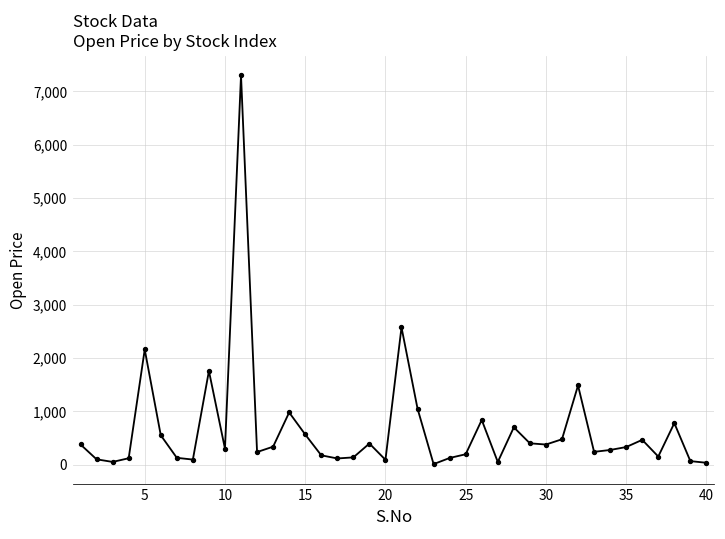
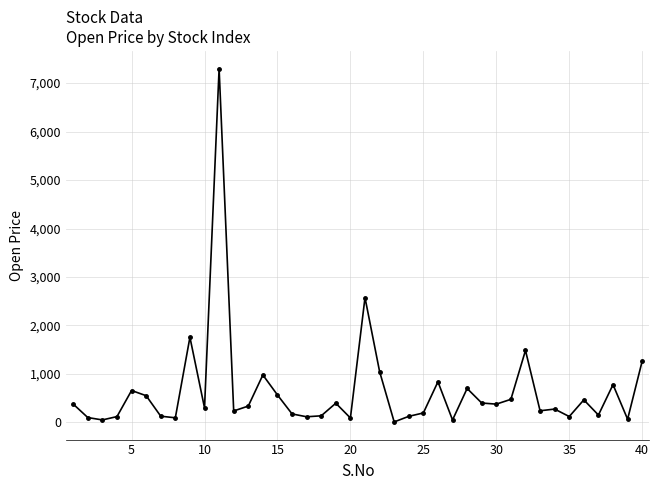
5: 2,200 -> 700
35: 300 -> 100
40: 0 -> 1,300
